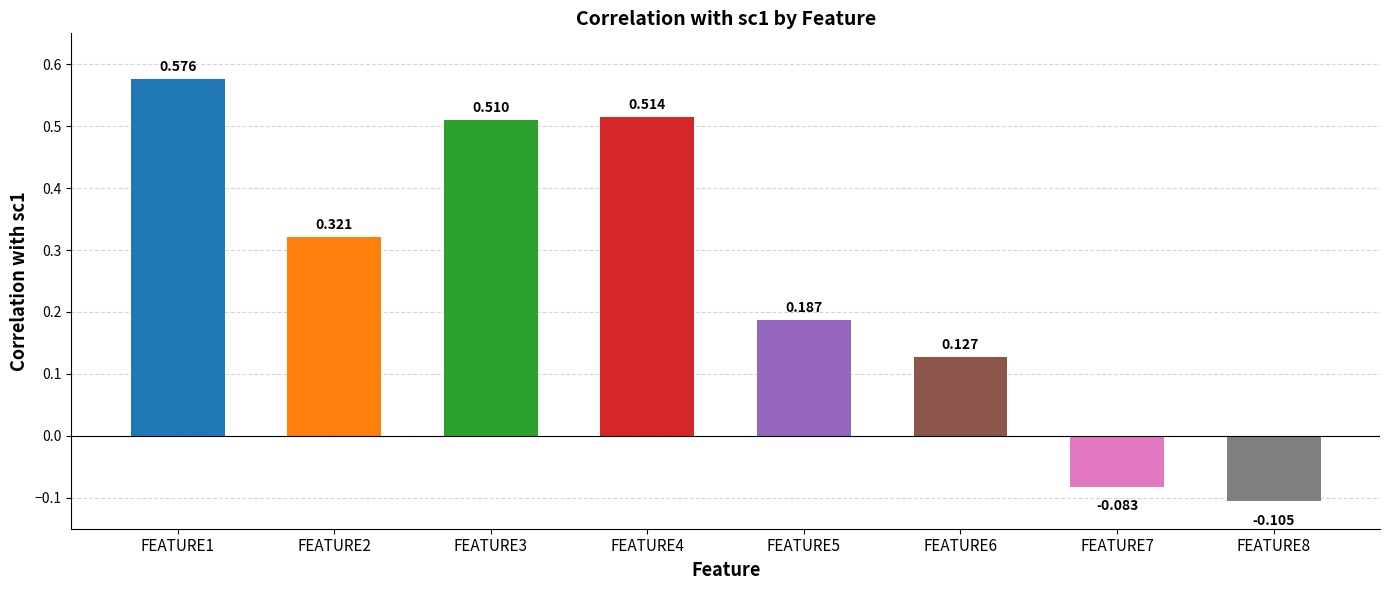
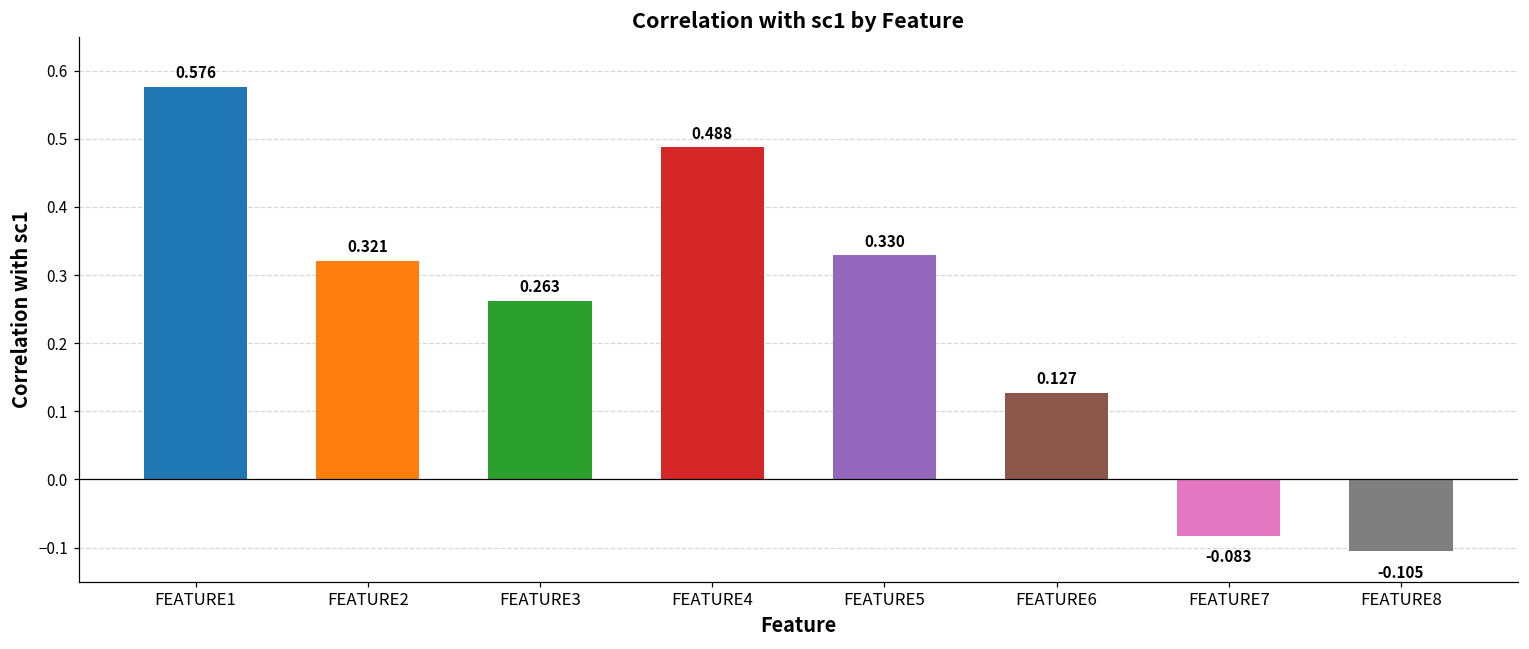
FEATURE3: 0.510 -> 0.263
FEATURE4: 0.514 -> 0.488
FEATURE5: 0.187 -> 0.330
